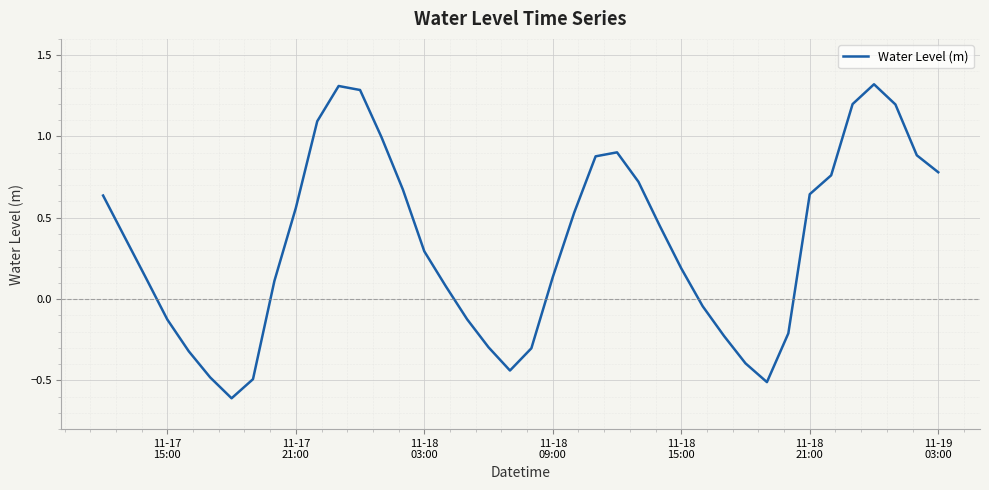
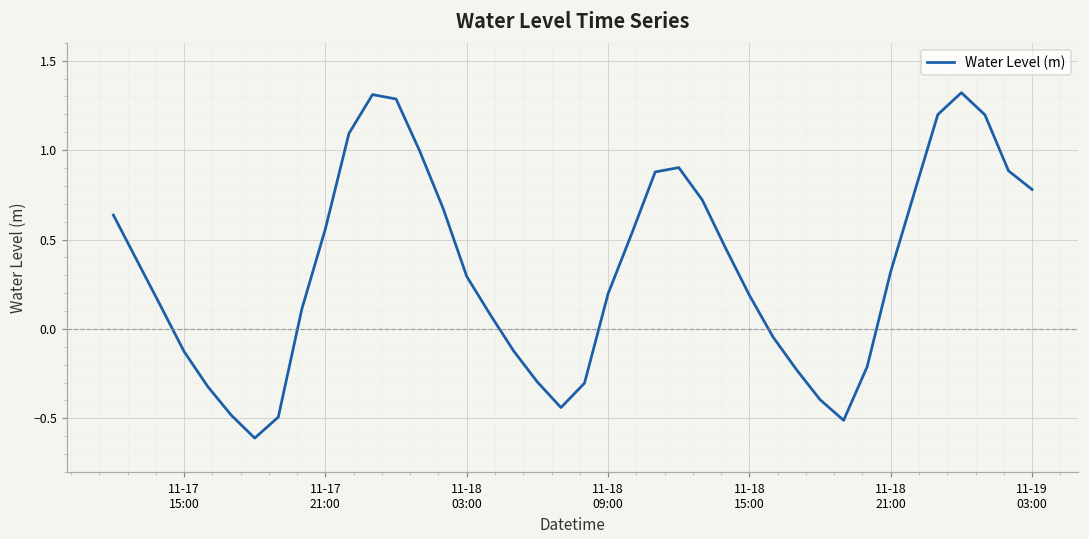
11-18 09:00: 0.14 -> 0.20
11-18 21:00: 0.64 -> 0.32
